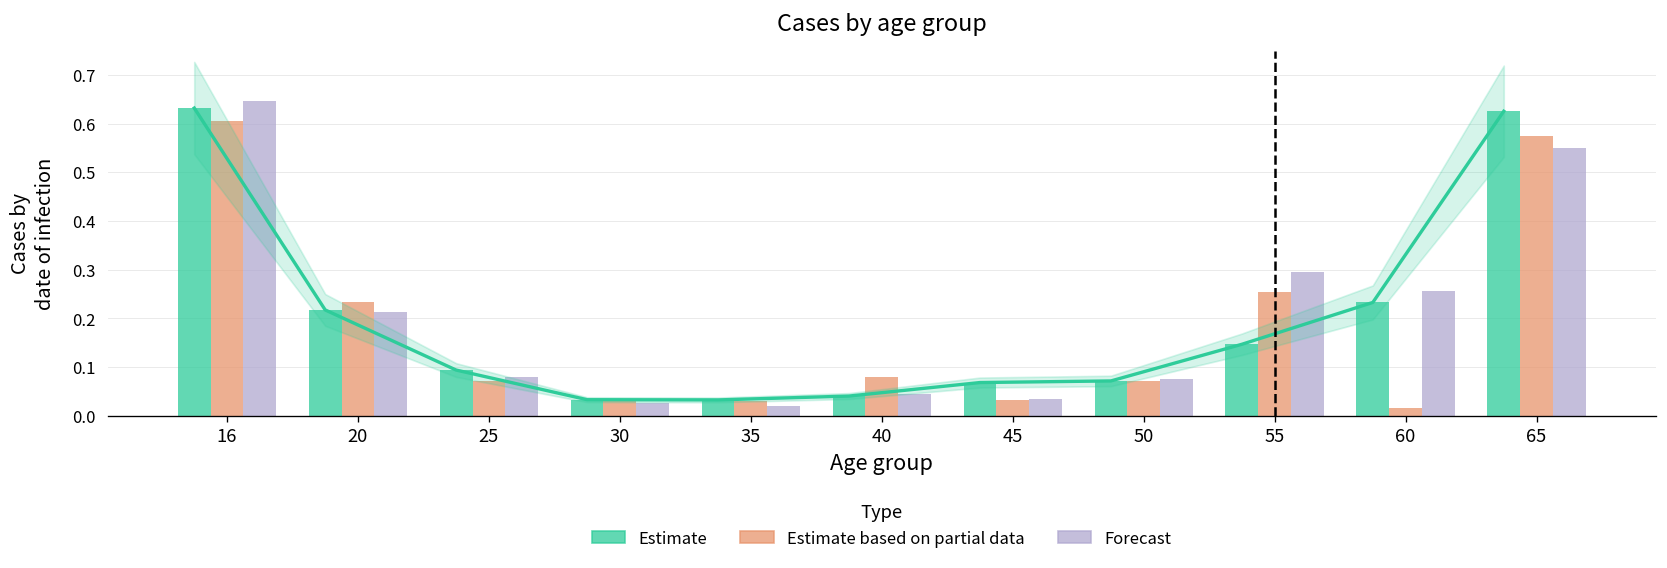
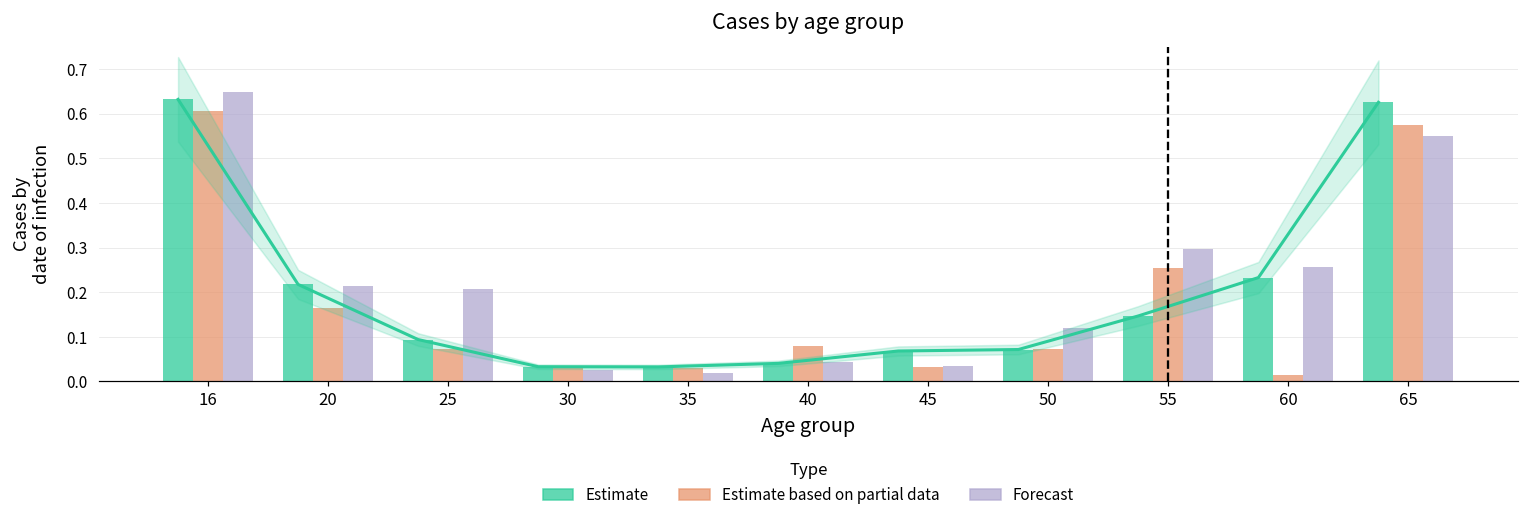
Estimate based on partial data, 20: 0.23 -> 0.16
Forecast, 25: 0.08 -> 0.21
Forecast, 50: 0.08 -> 0.12
